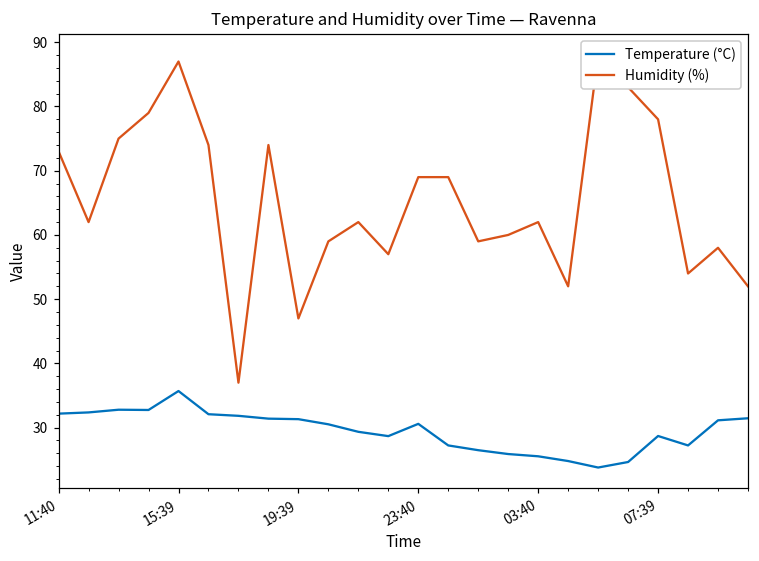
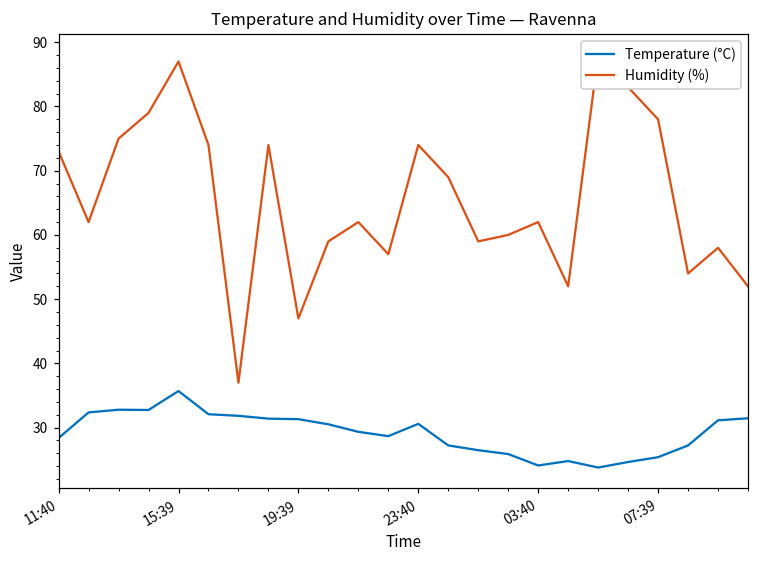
Temperature (°C), 11:40: 32 -> 28
Humidity (%), 23:40: 69 -> 74
Temperature (°C), 03:40: 26 -> 24
Temperature (°C), 07:39: 29 -> 25
